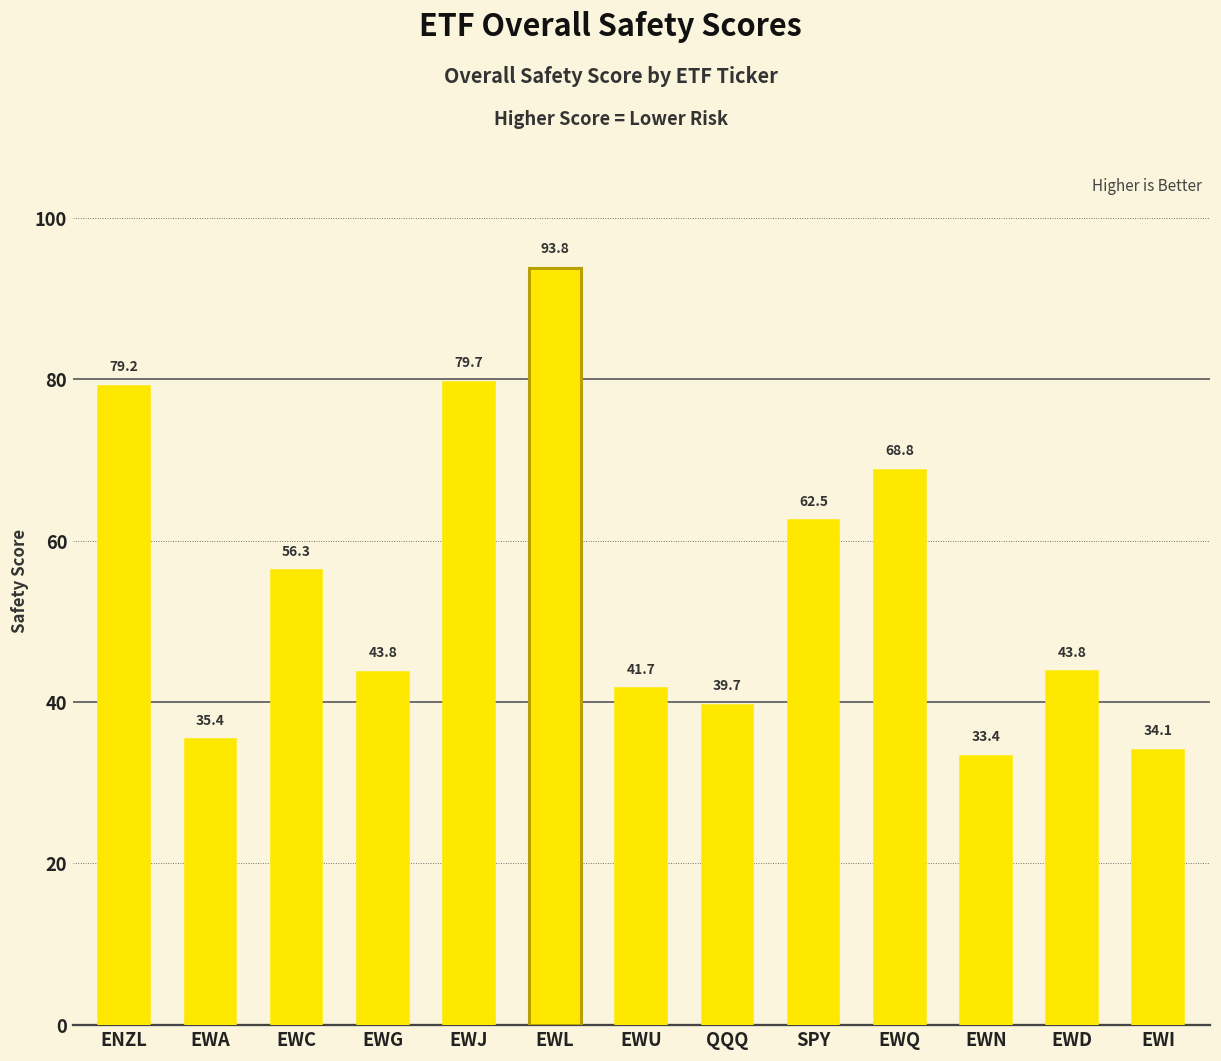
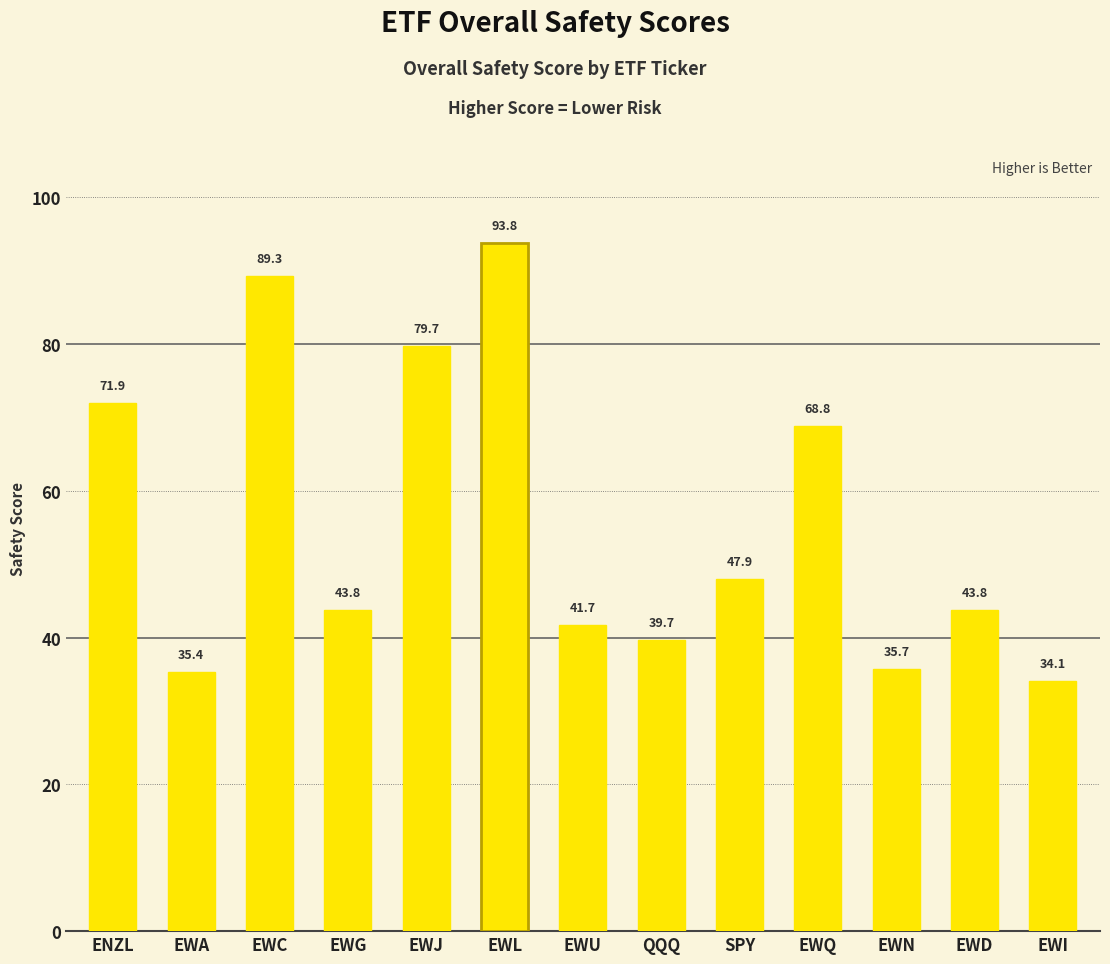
ENZL: 79.2 -> 71.9
EWC: 56.3 -> 89.3
SPY: 62.5 -> 47.9
EWN: 33.4 -> 35.7
